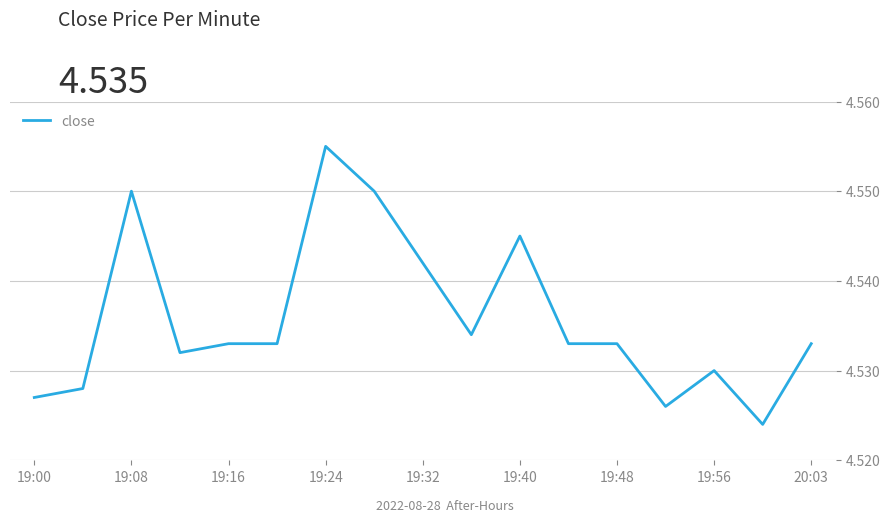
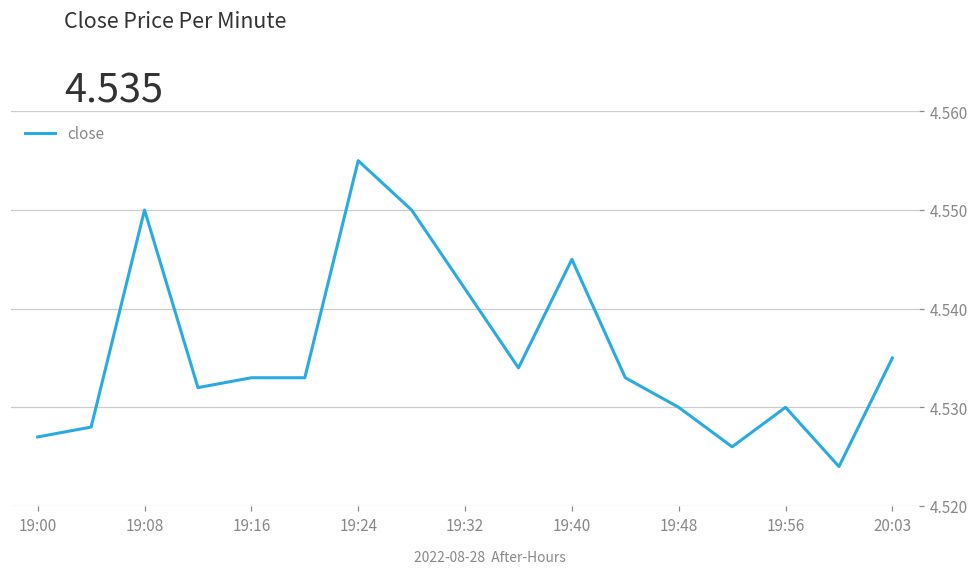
19:48: 4.533 -> 4.530
20:03: 4.533 -> 4.535
